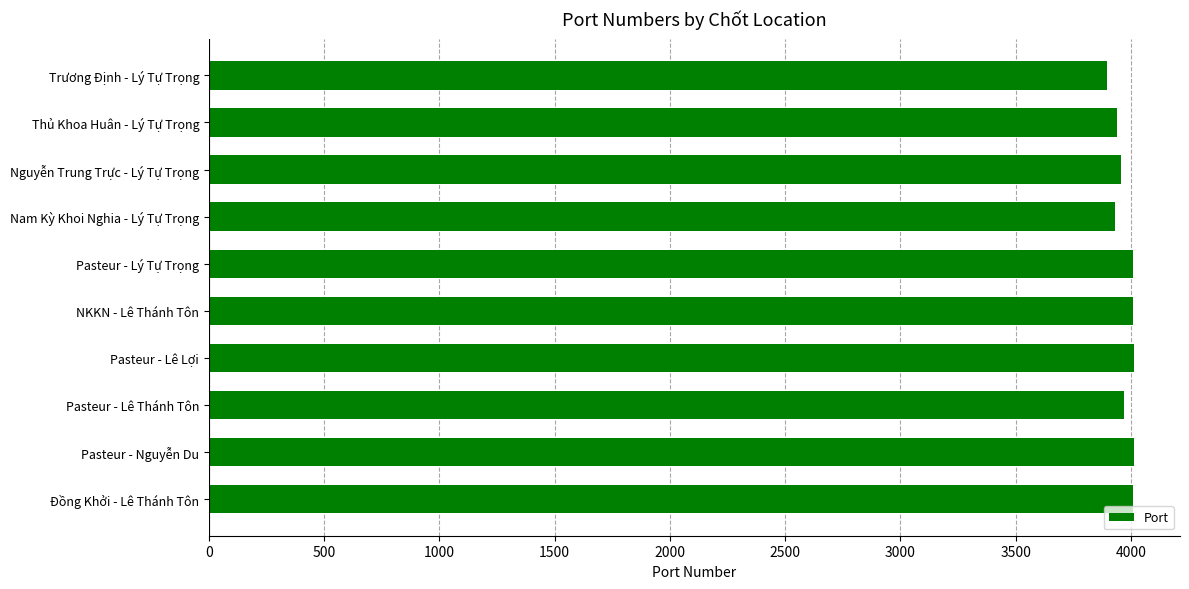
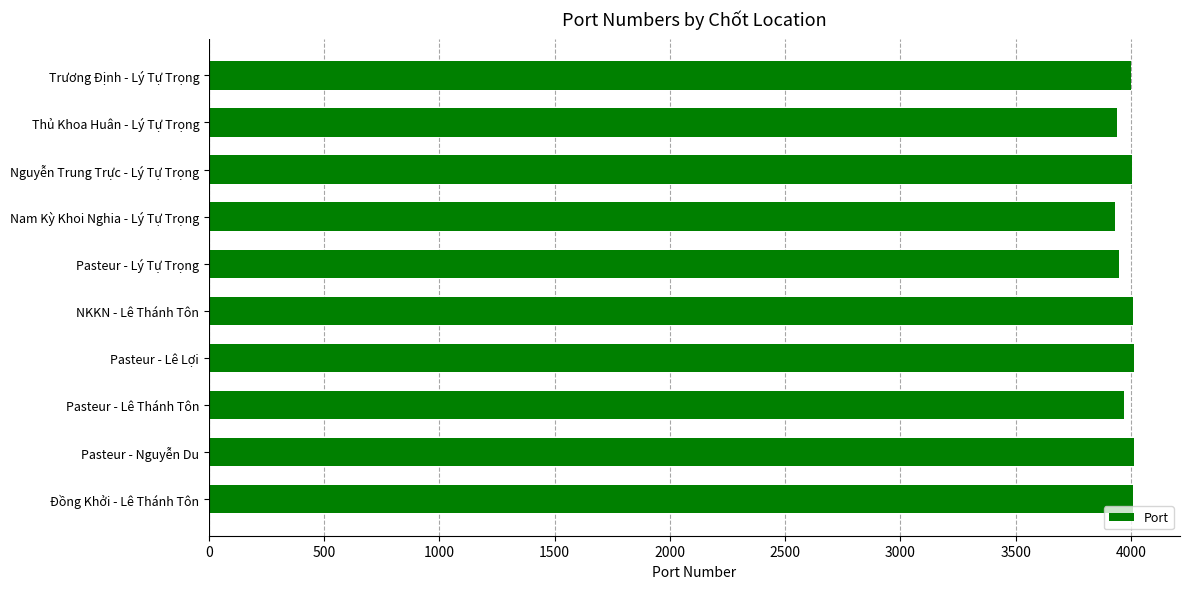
Trương Định - Lý Tự Trọng: 3900 -> 4000
Nguyễn Trung Trực - Lý Tự Trọng: 3960 -> 4000
Pasteur - Lý Tự Trọng: 4010 -> 3950
